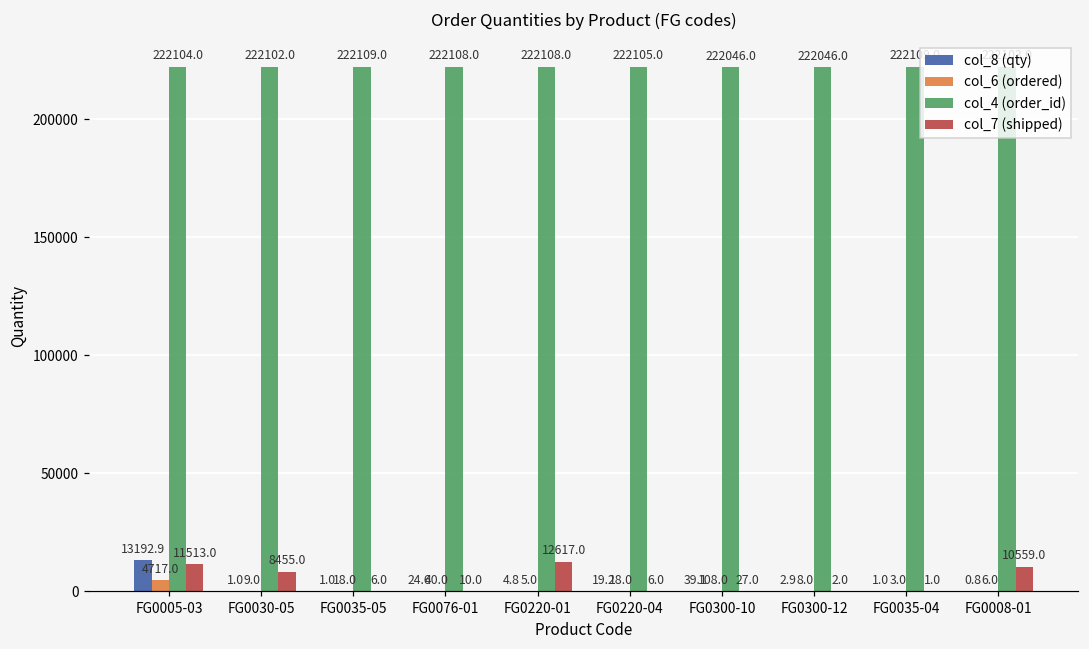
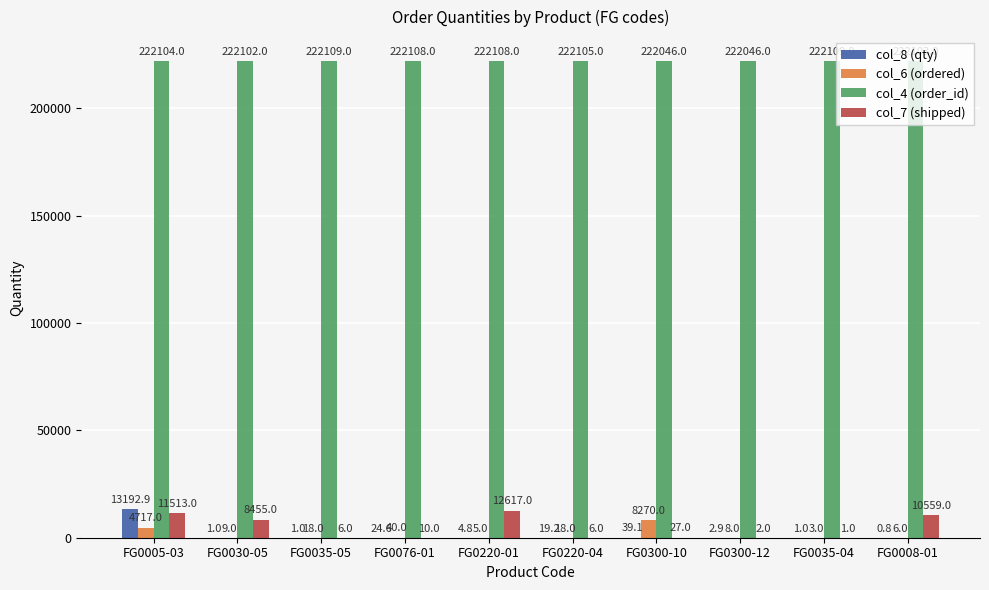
col_6 (ordered), FG0300-10: 108.0 -> 8270.0
